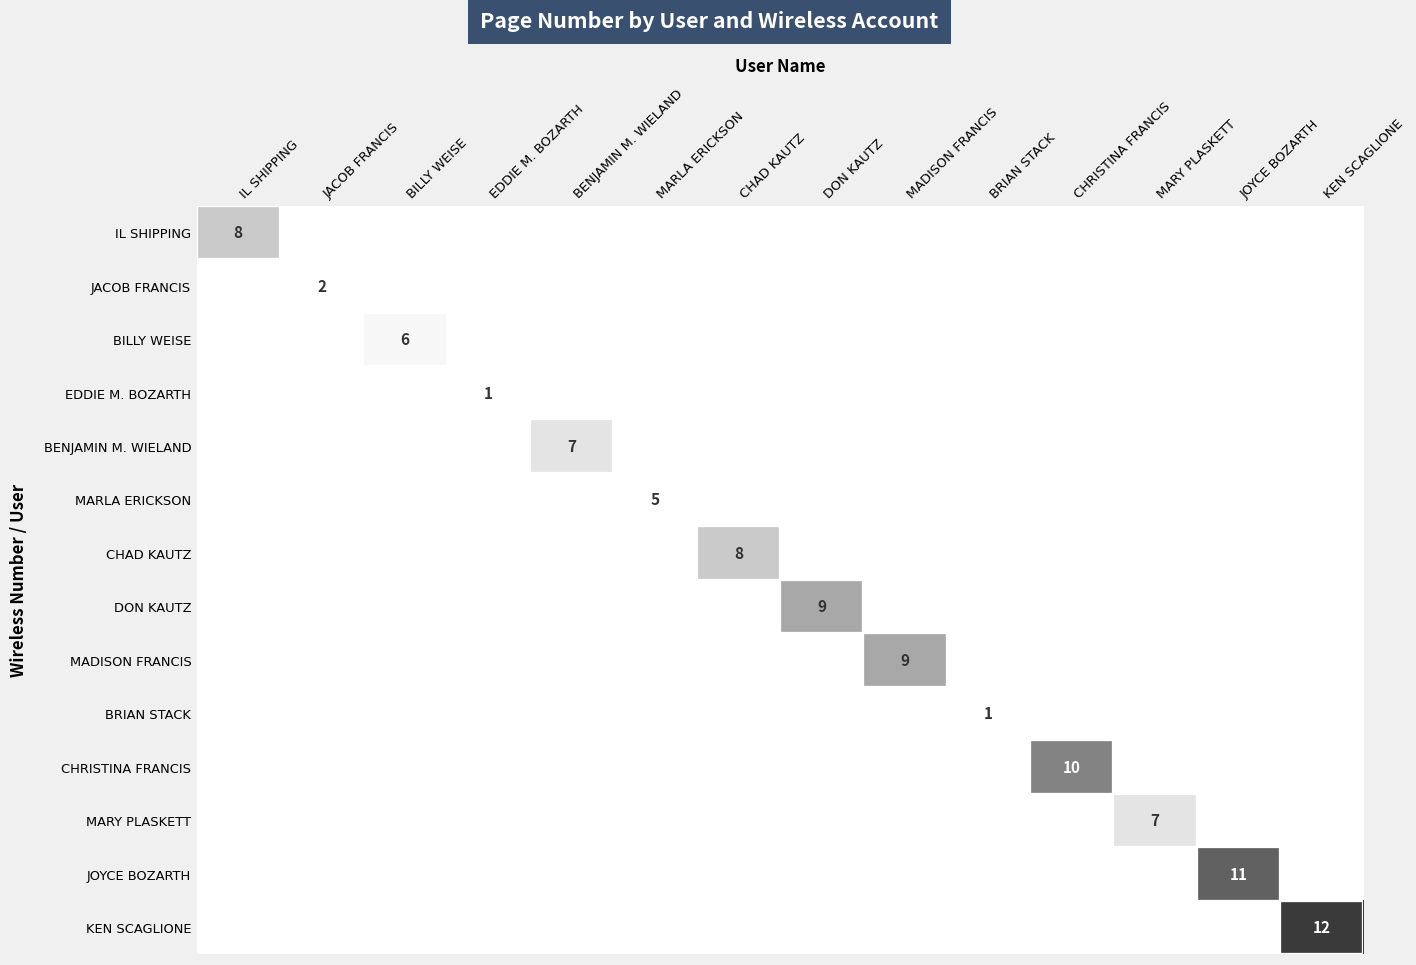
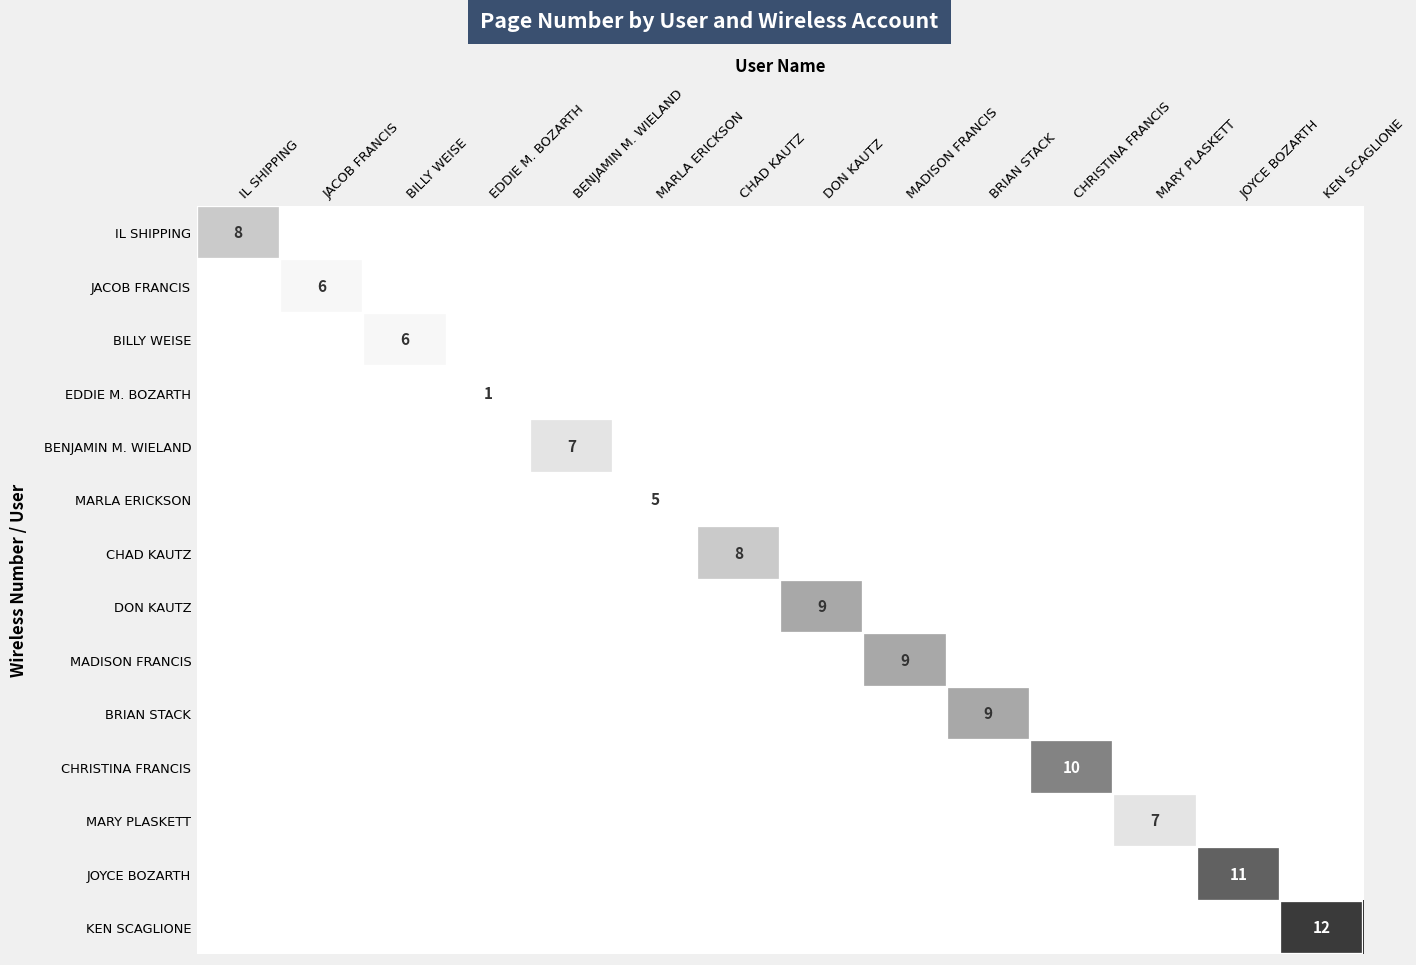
JACOB FRANCIS, JACOB FRANCIS: 2 -> 6
BRIAN STACK, BRIAN STACK: 1 -> 9
